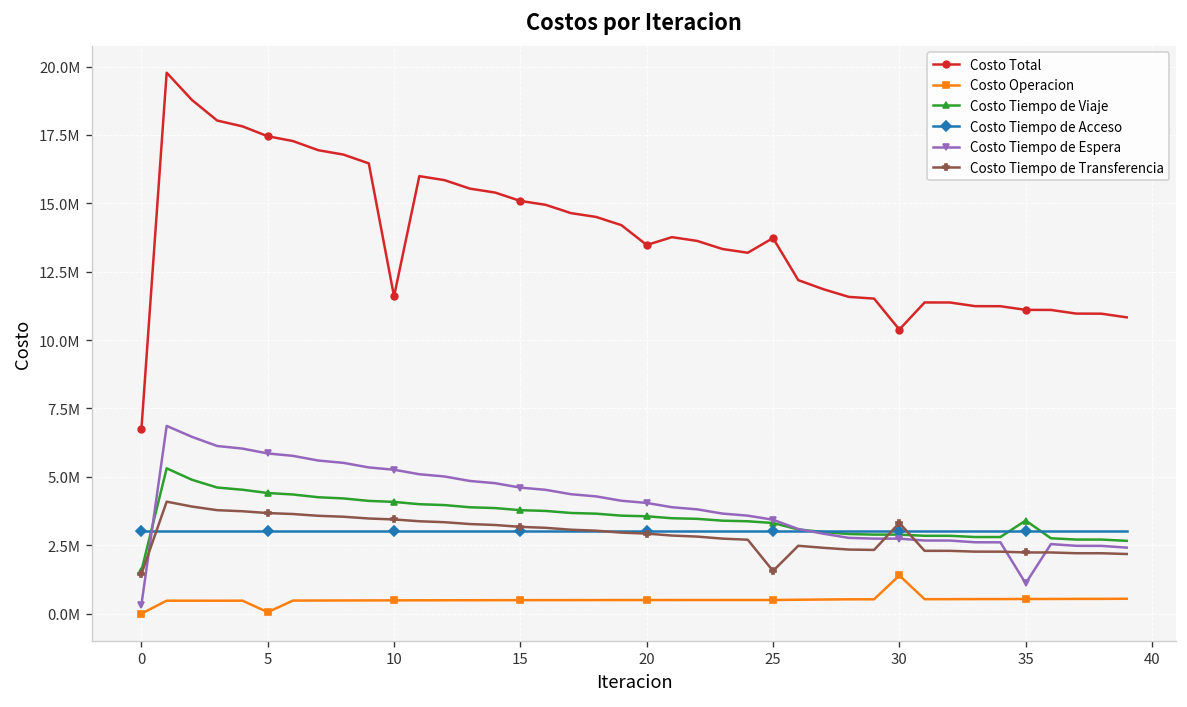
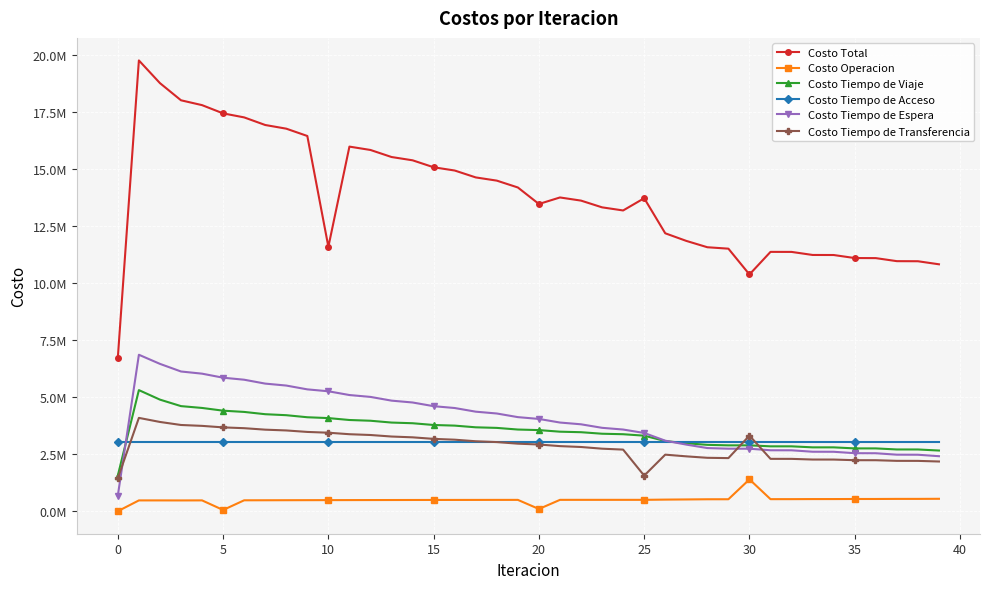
Costo Tiempo de Espera, 0: 300000 -> 700000
Costo Operacion, 20: 500000 -> 100000
Costo Tiempo de Viaje, 35: 3400000 -> 2800000
Costo Tiempo de Espera, 35: 1100000 -> 2500000
